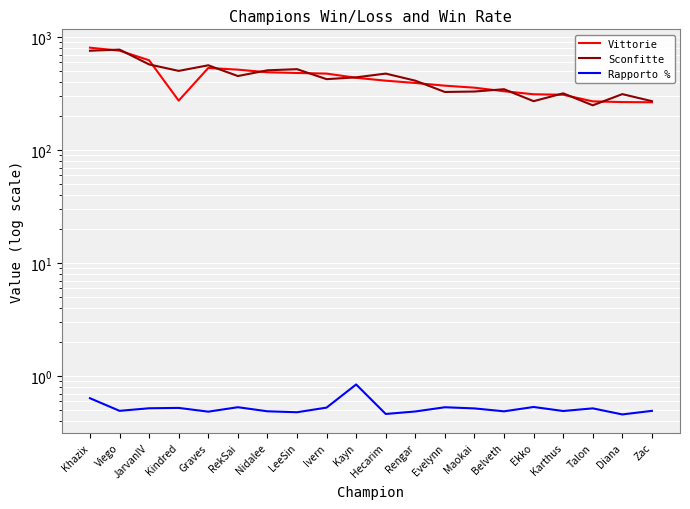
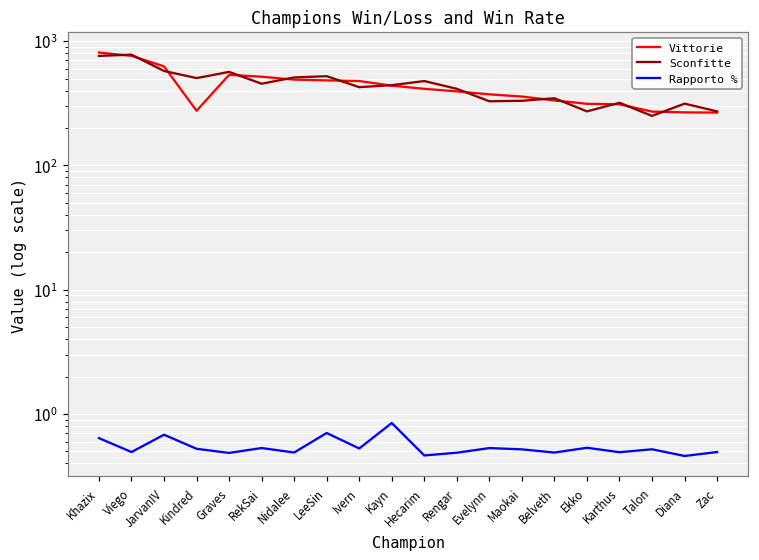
Rapporto %, JarvanIV: 0.5 -> 0.7
Rapporto %, LeeSin: 0.48 -> 0.7
